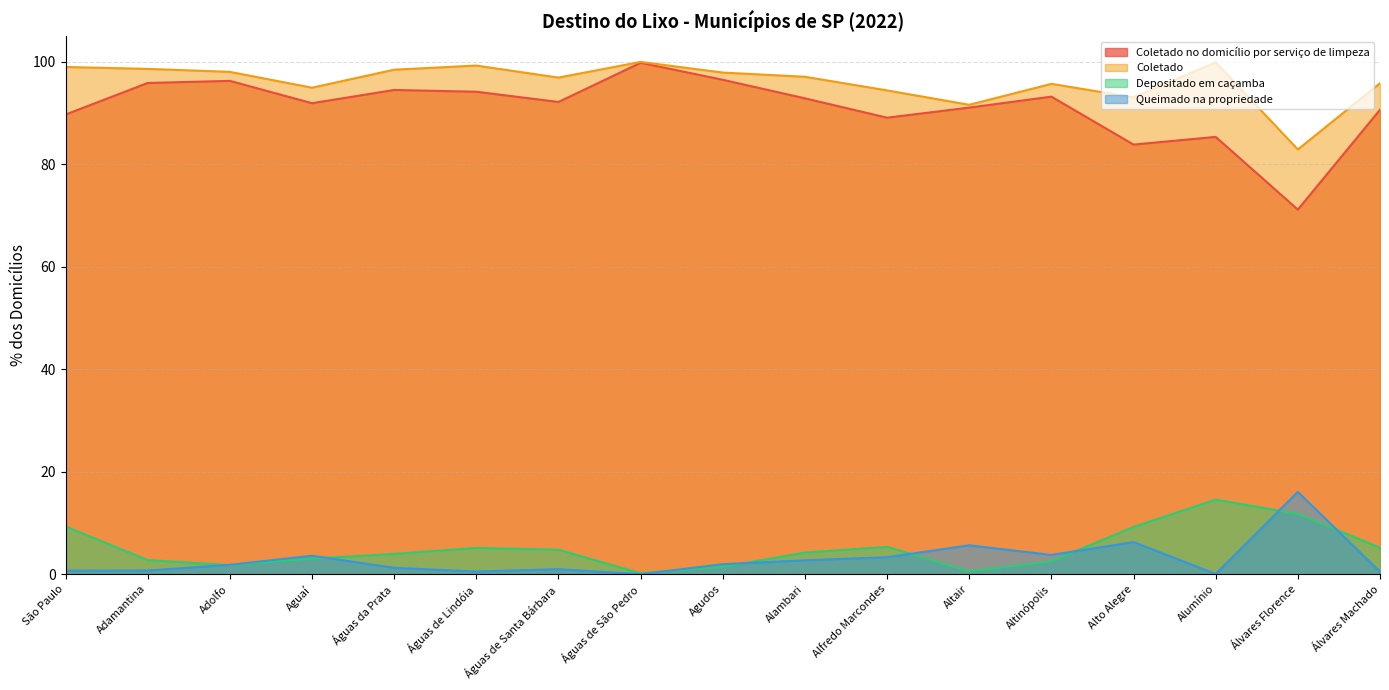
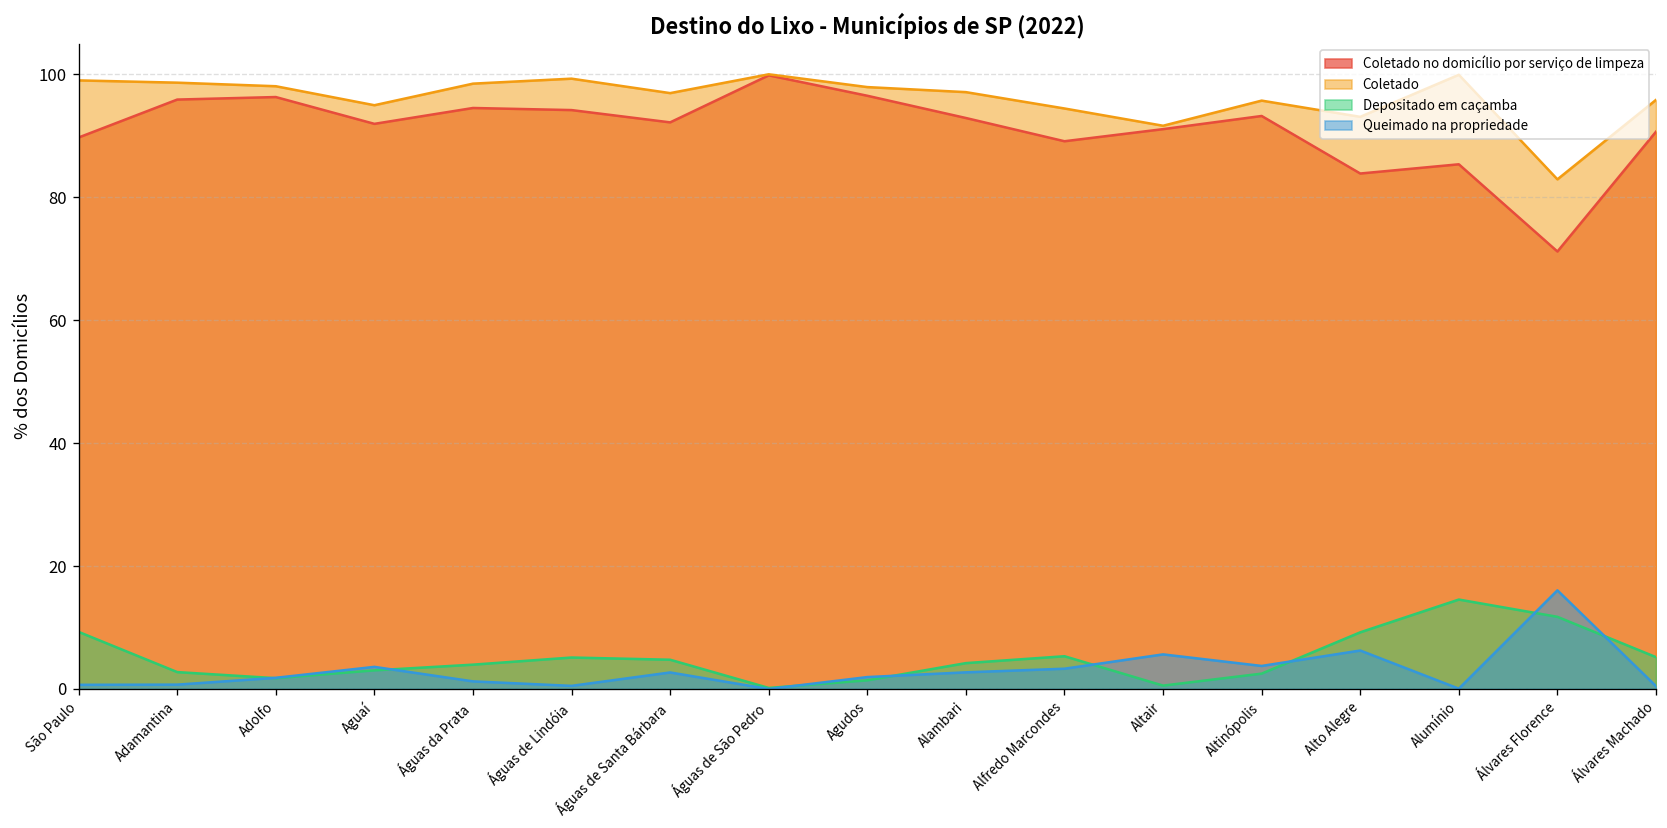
Queimado na propriedade, Águas de Santa Bárbara: 1 -> 3
